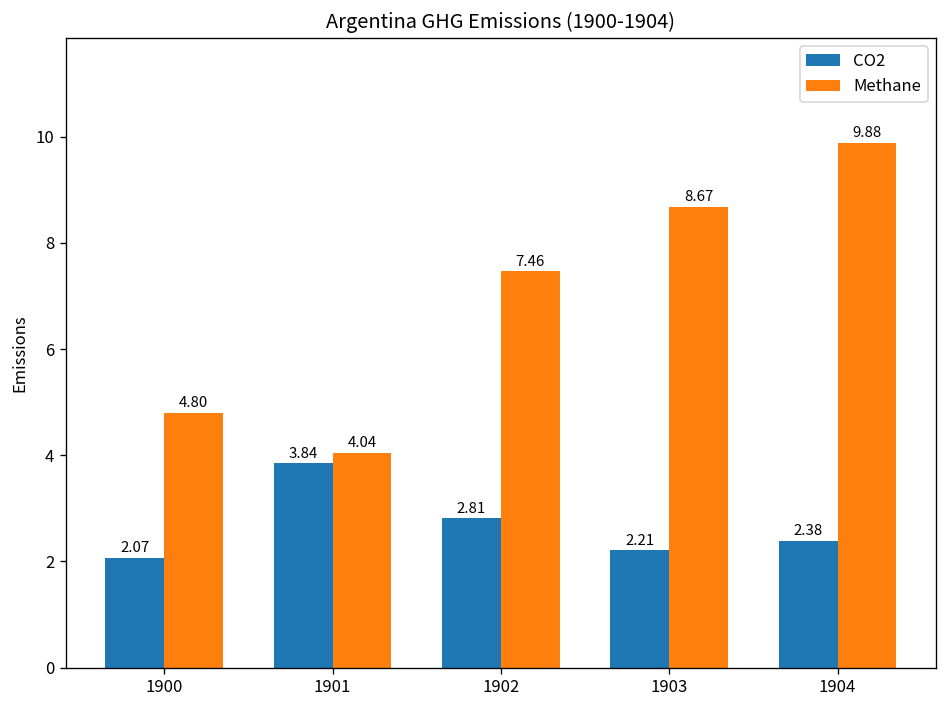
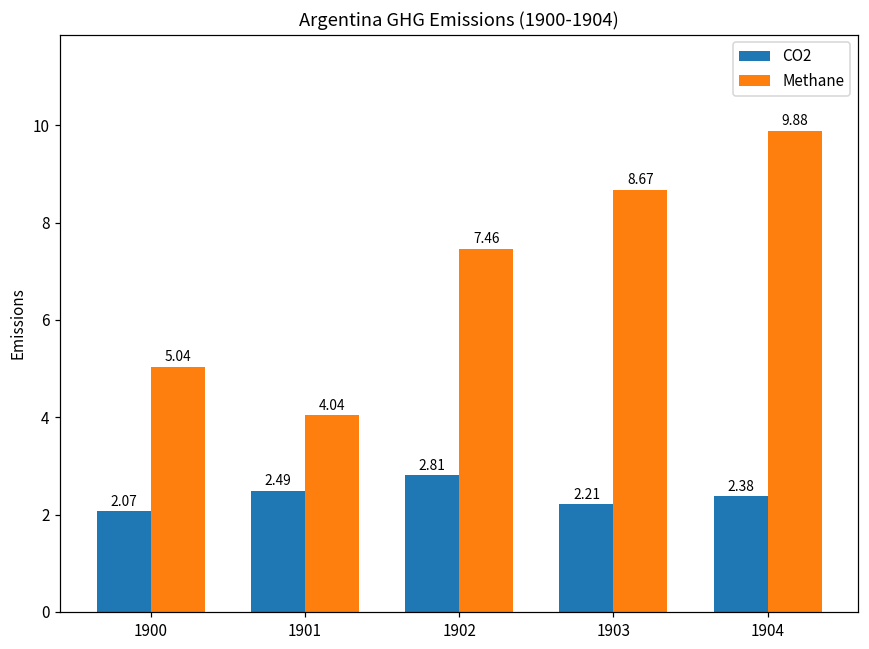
Methane, 1900: 4.80 -> 5.04
CO2, 1901: 3.84 -> 2.49
